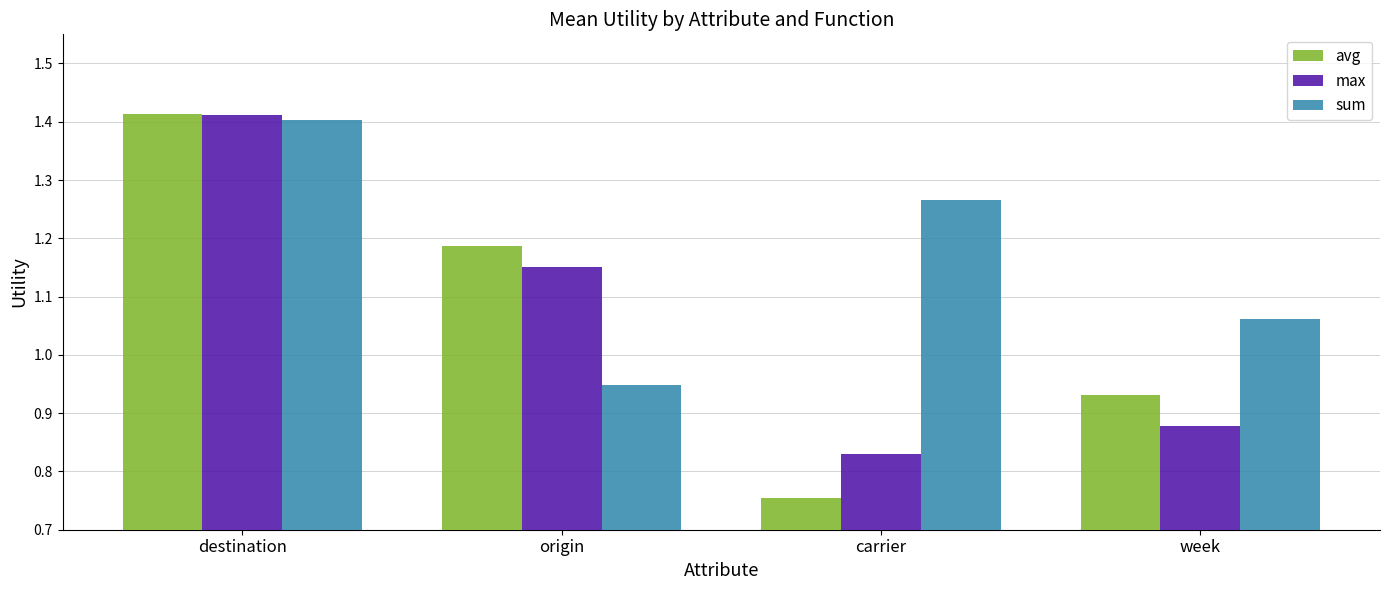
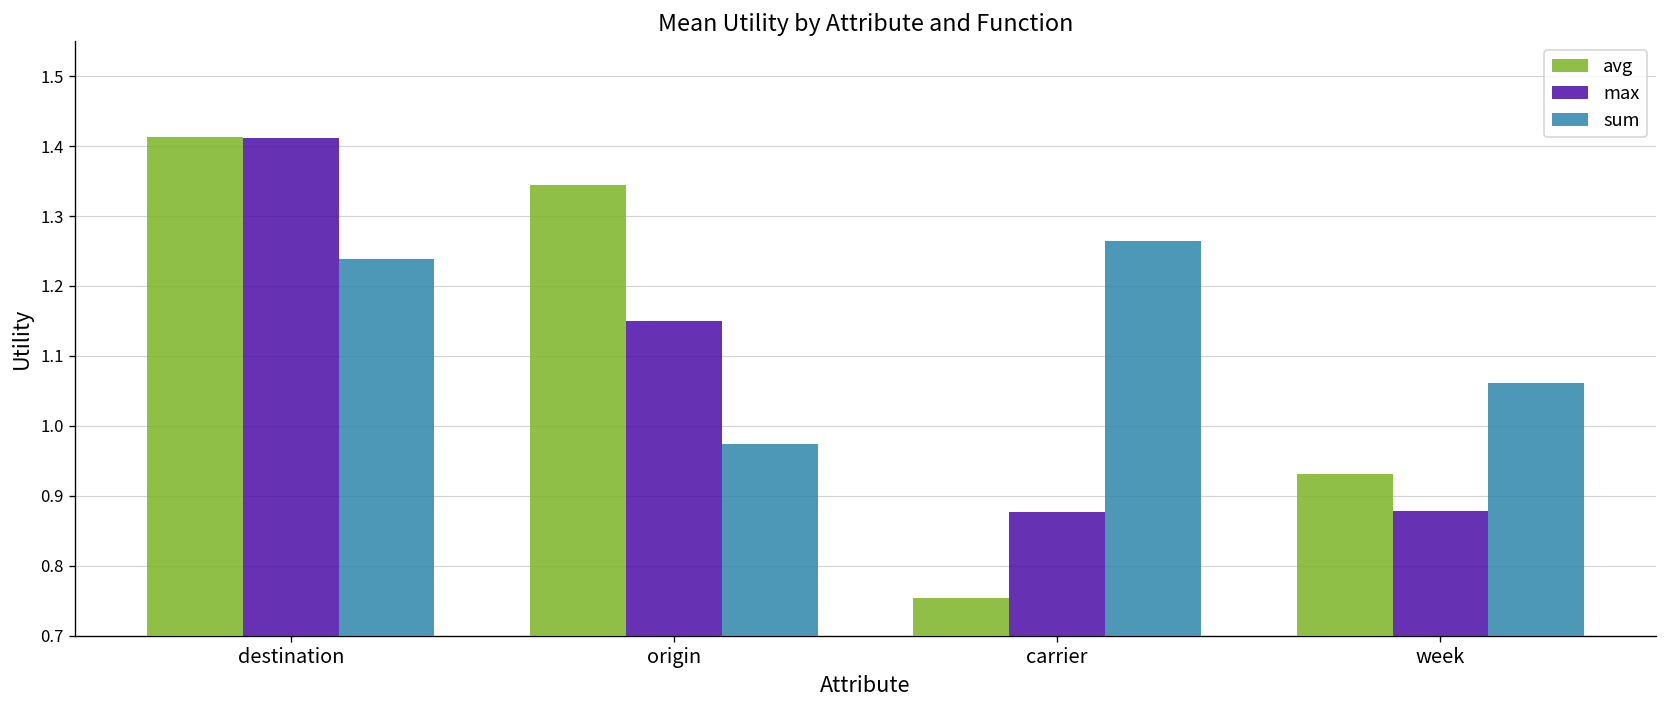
sum, destination: 1.40 -> 1.24
avg, origin: 1.19 -> 1.34
sum, origin: 0.95 -> 0.97
max, carrier: 0.83 -> 0.88
